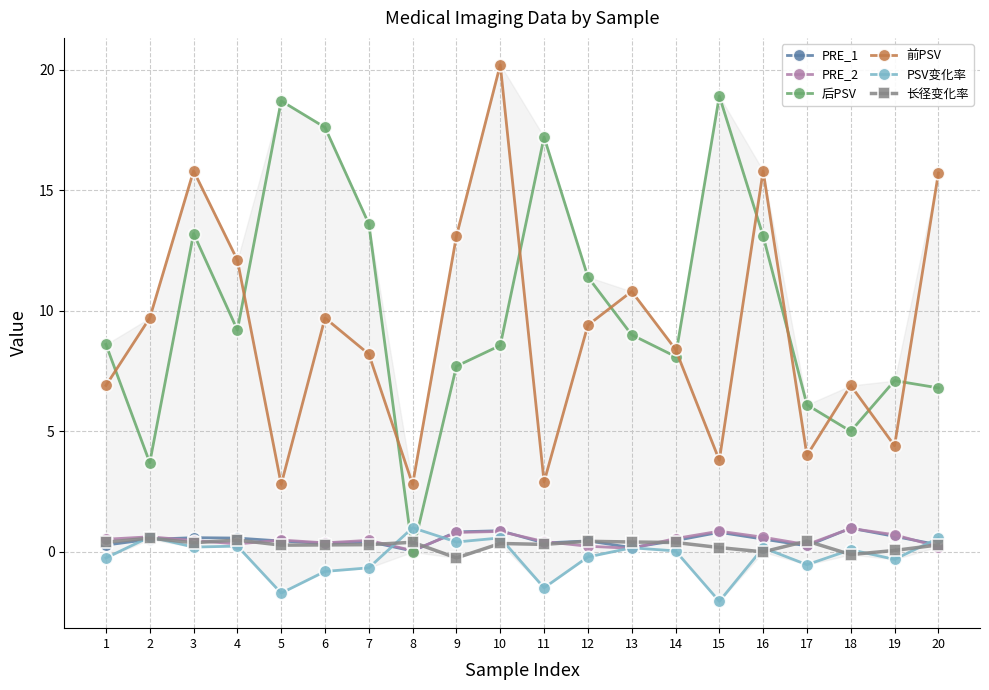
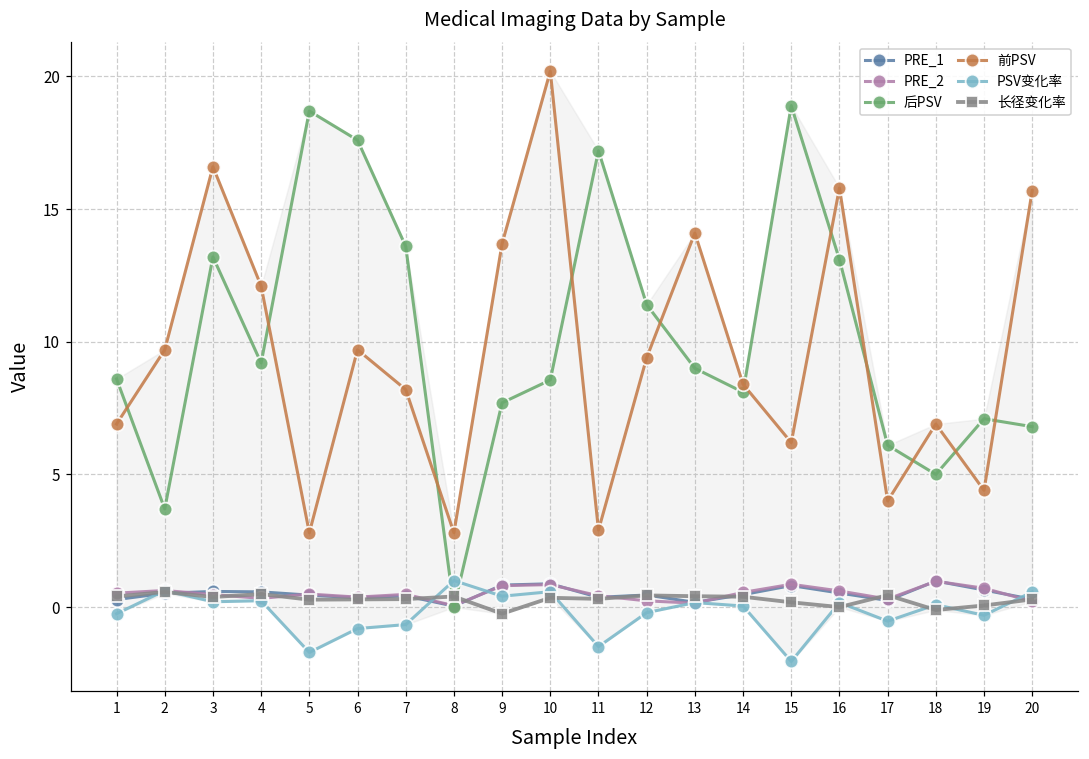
前PSV, 3: 15.8 -> 16.6
前PSV, 9: 13.1 -> 13.7
前PSV, 13: 10.8 -> 14.1
前PSV, 15: 3.8 -> 6.2
